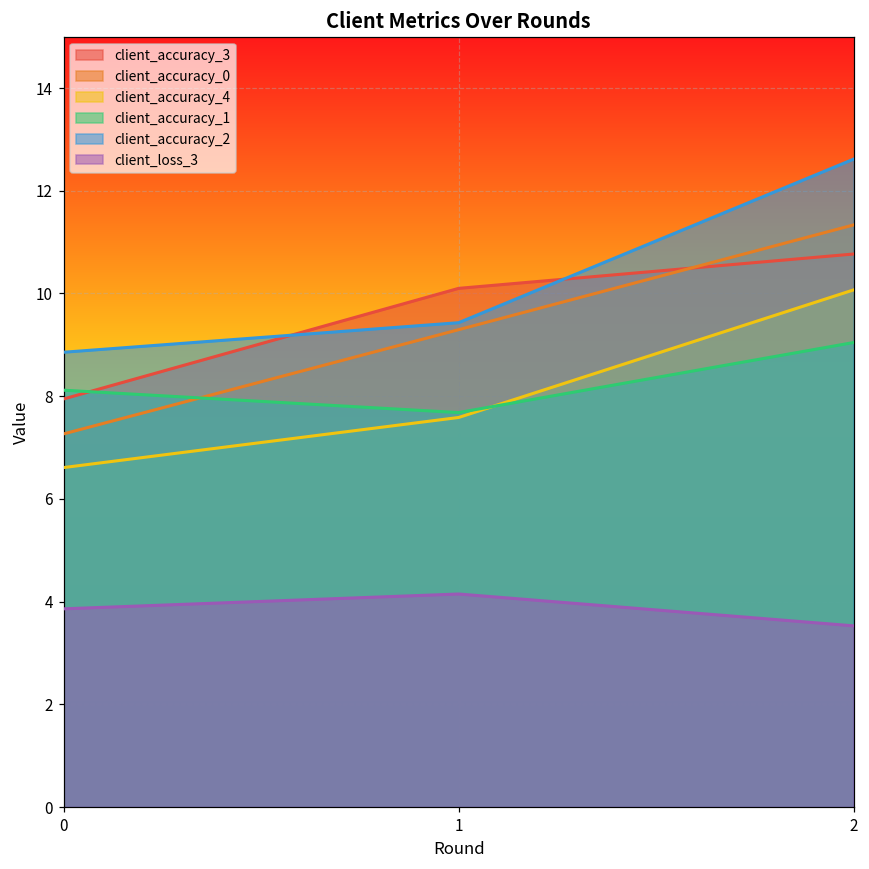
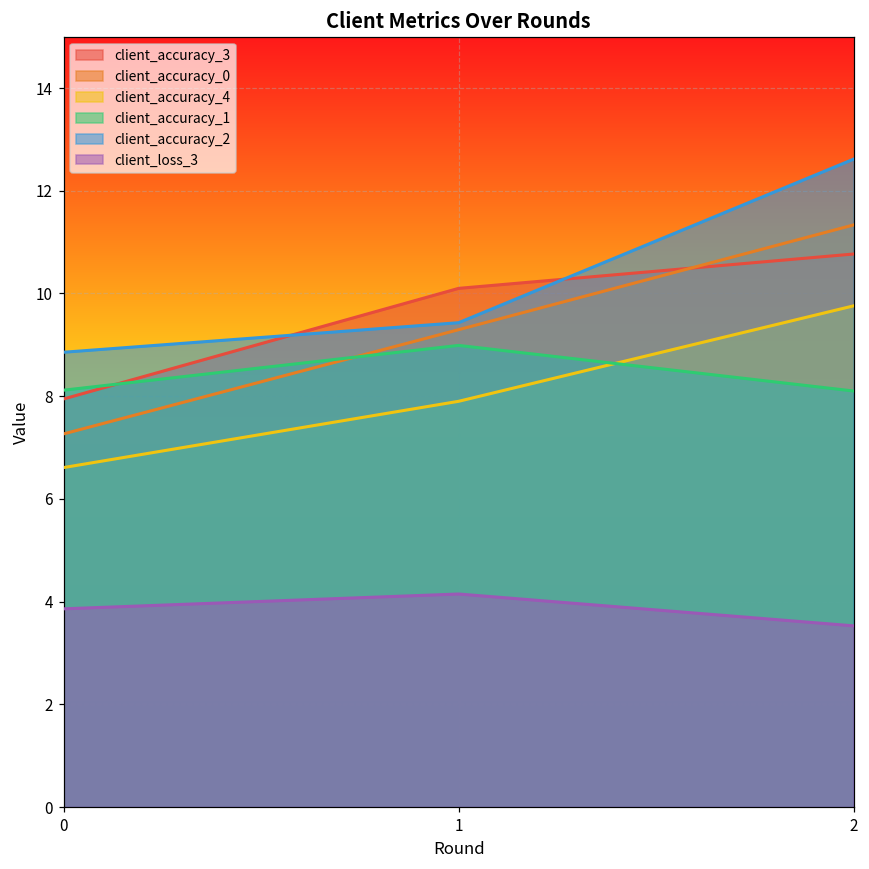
client_accuracy_4, 1: 7.6 -> 7.9
client_accuracy_1, 1: 7.7 -> 9.0
client_accuracy_4, 2: 10.1 -> 9.8
client_accuracy_1, 2: 9.0 -> 8.1
